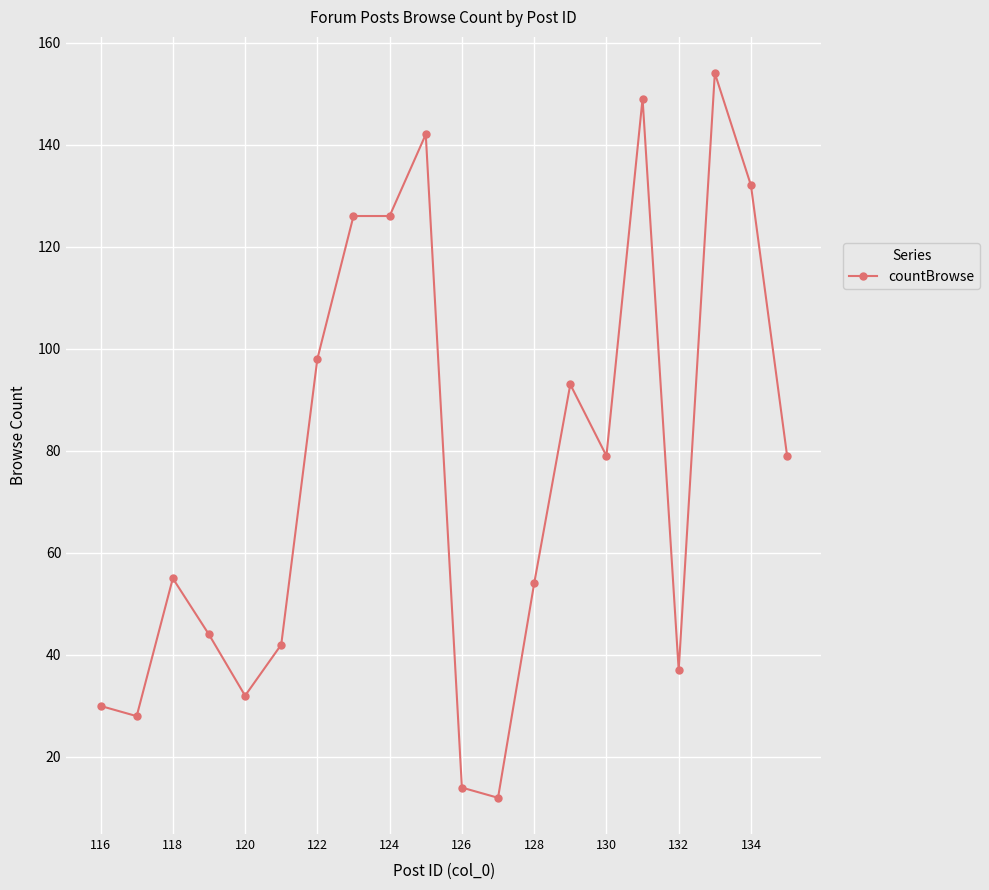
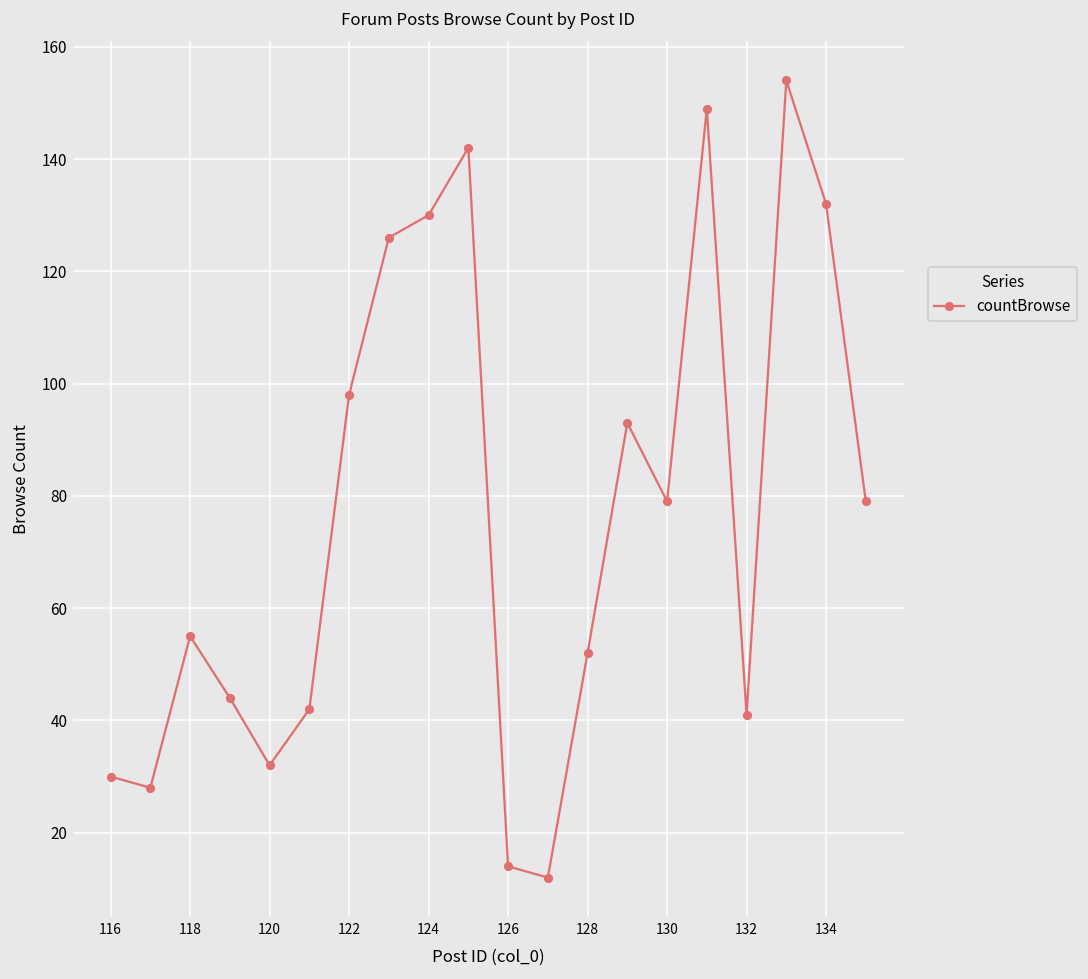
124: 126 -> 130
128: 54 -> 52
132: 37 -> 41
